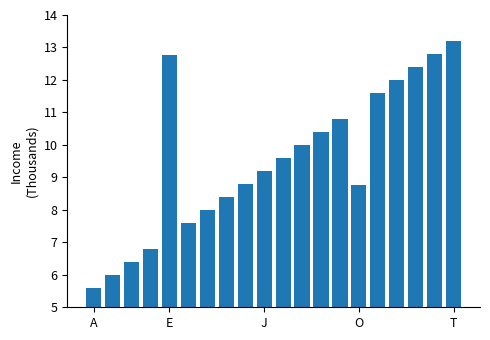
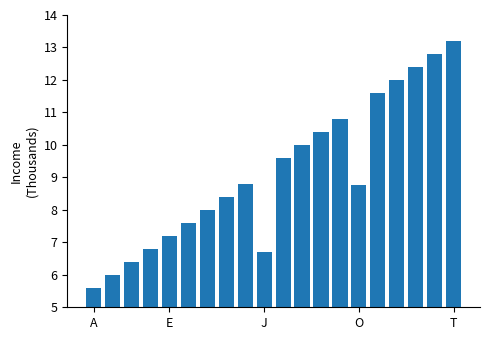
E: 12.8 -> 7.2
J: 9.2 -> 6.7
